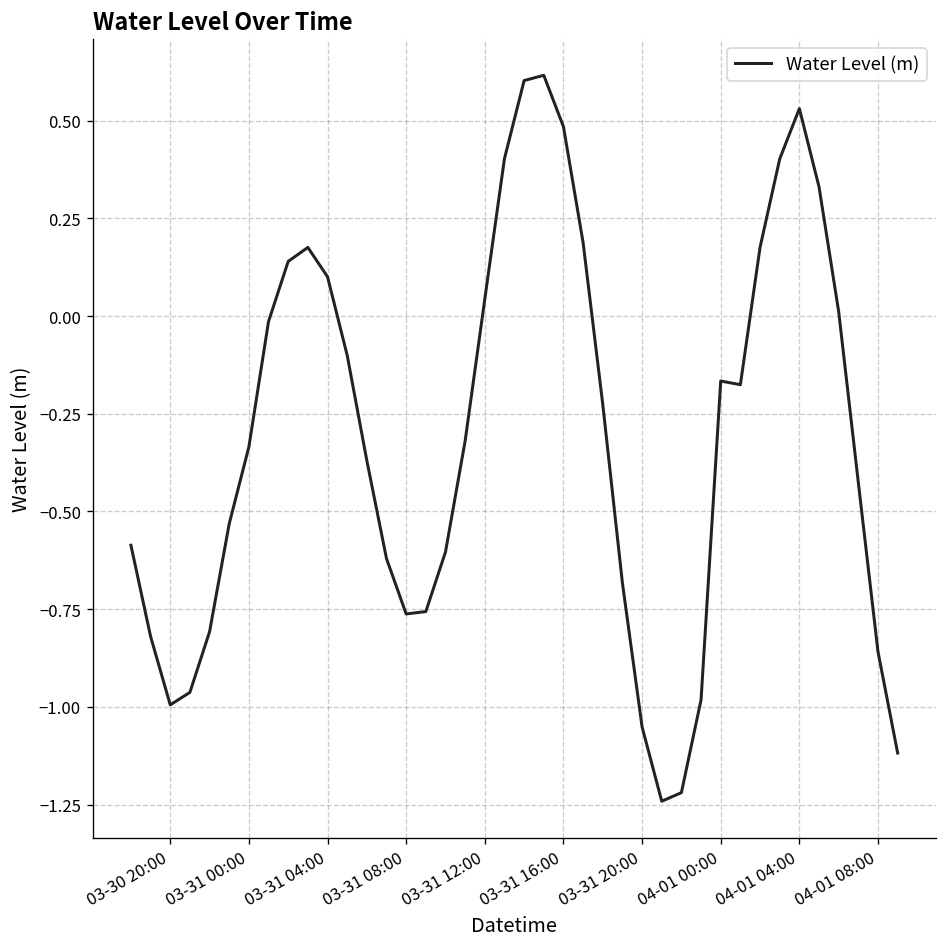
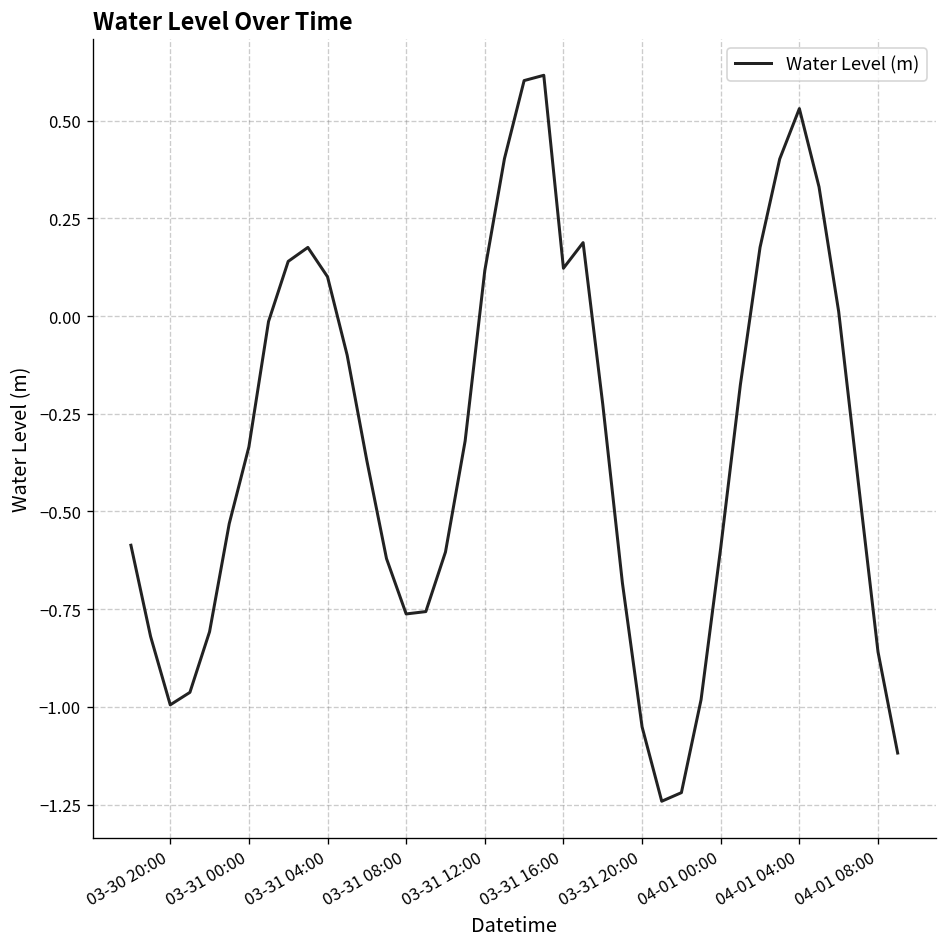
03-31 12:00: 0.04 -> 0.12
03-31 16:00: 0.48 -> 0.12
04-01 00:00: -0.17 -> -0.59
